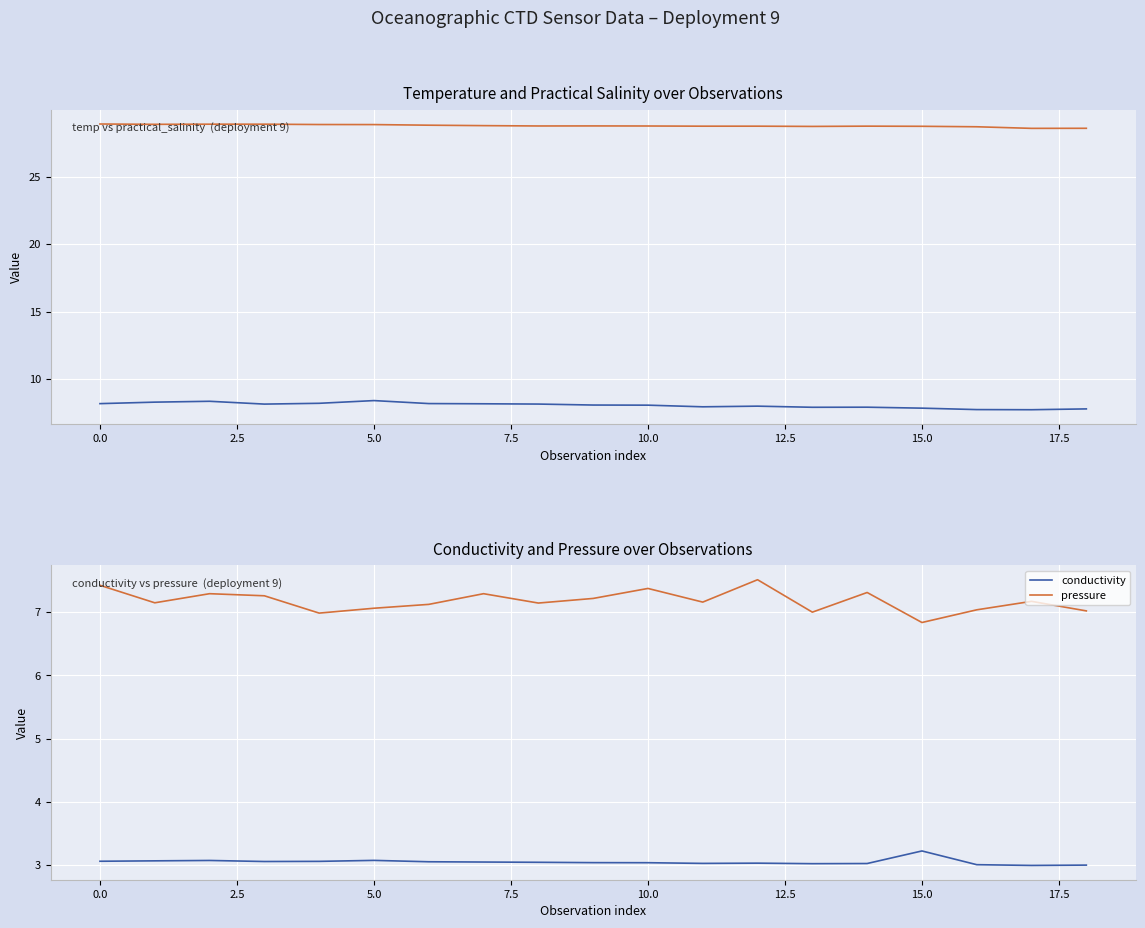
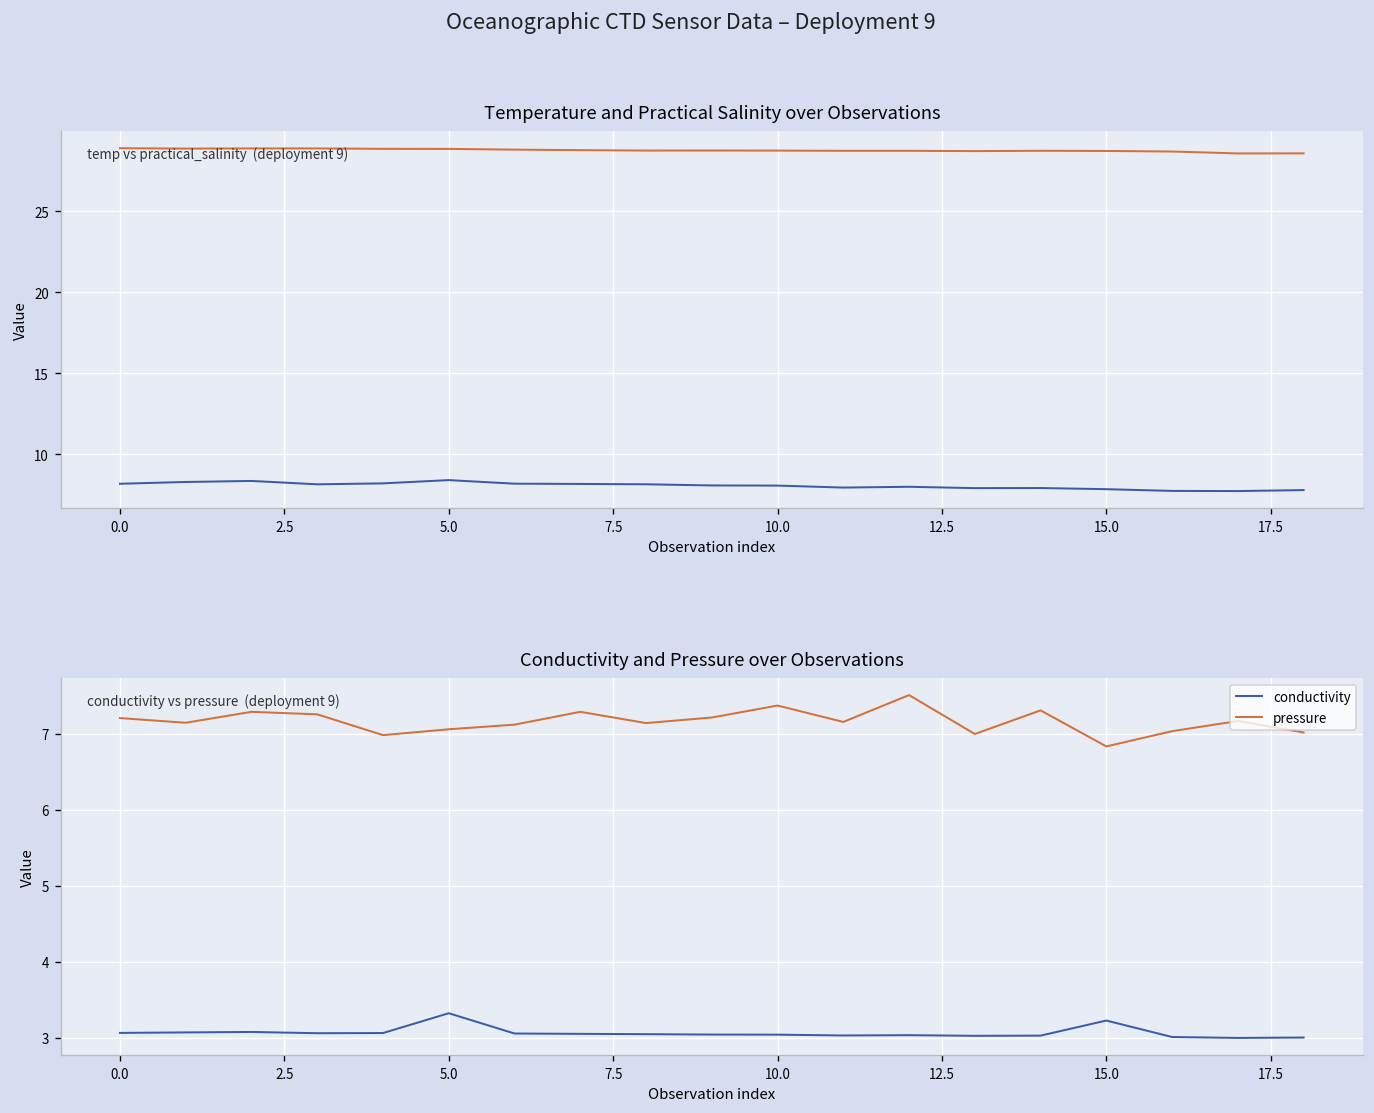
Conductivity and Pressure over Observations, pressure, 0.0: 7.4 -> 7.2
Conductivity and Pressure over Observations, conductivity, 5.0: 3.1 -> 3.3
